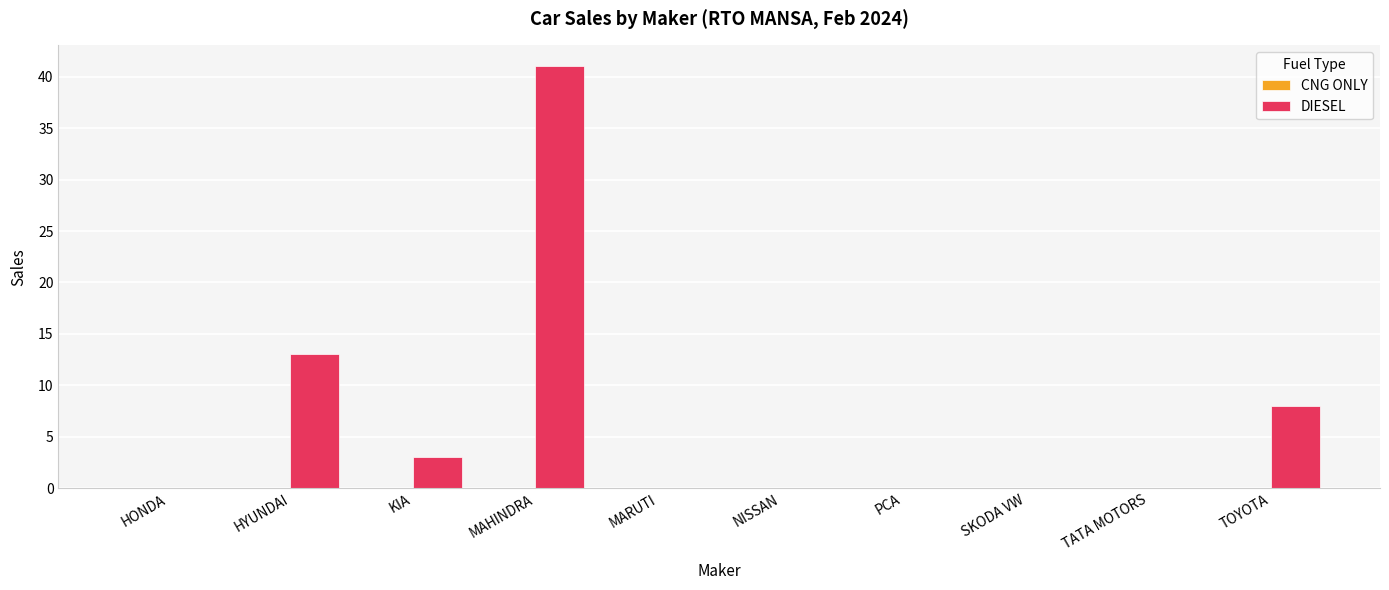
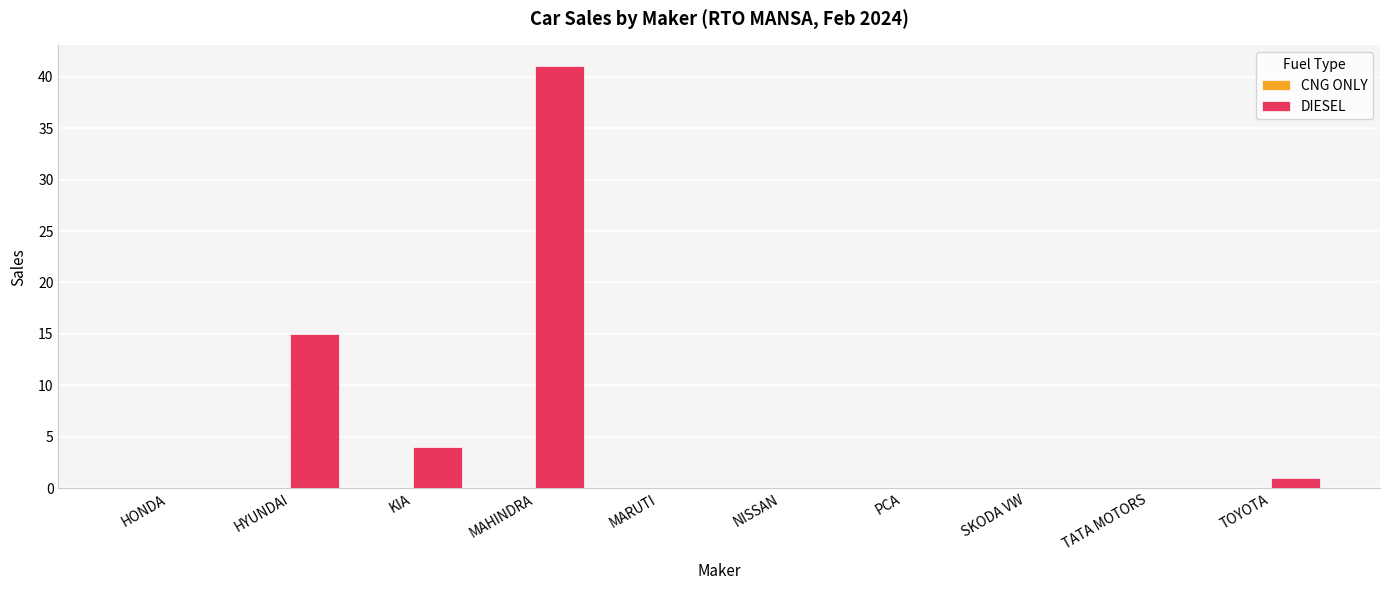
DIESEL, HYUNDAI: 13 -> 15
DIESEL, KIA: 3 -> 4
DIESEL, TOYOTA: 8 -> 1
